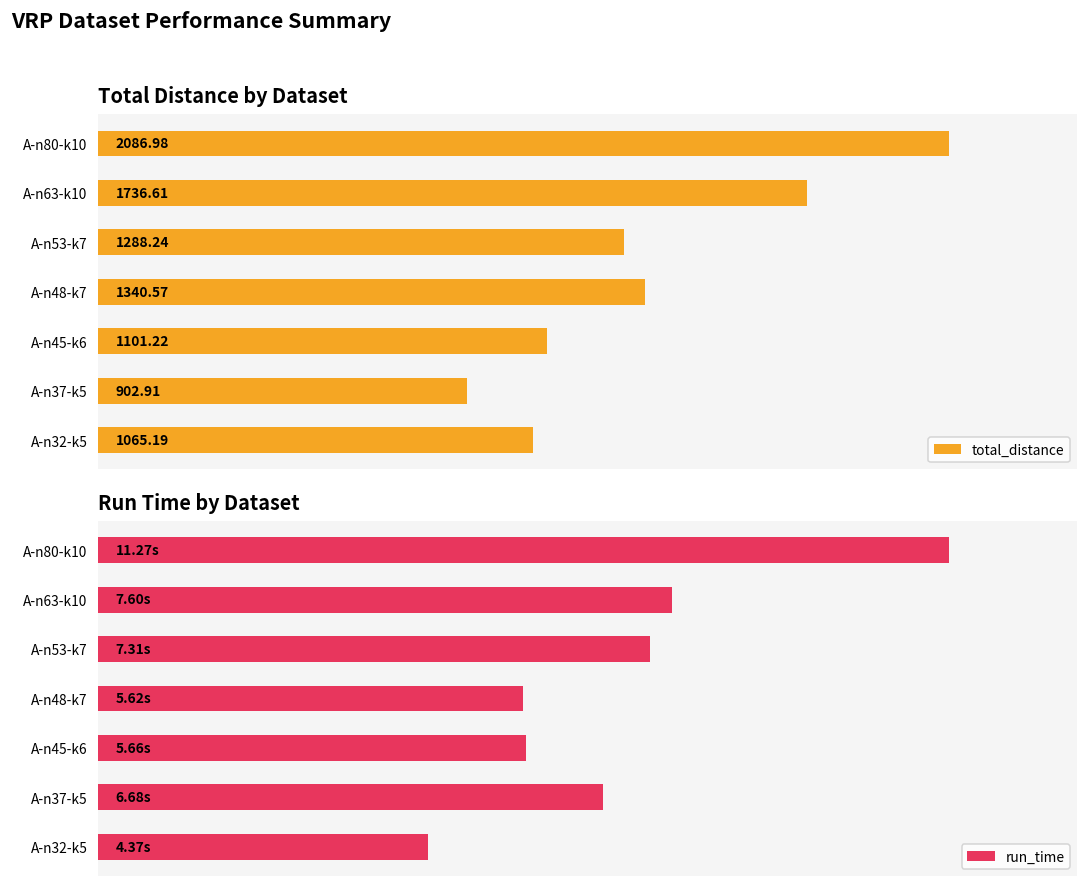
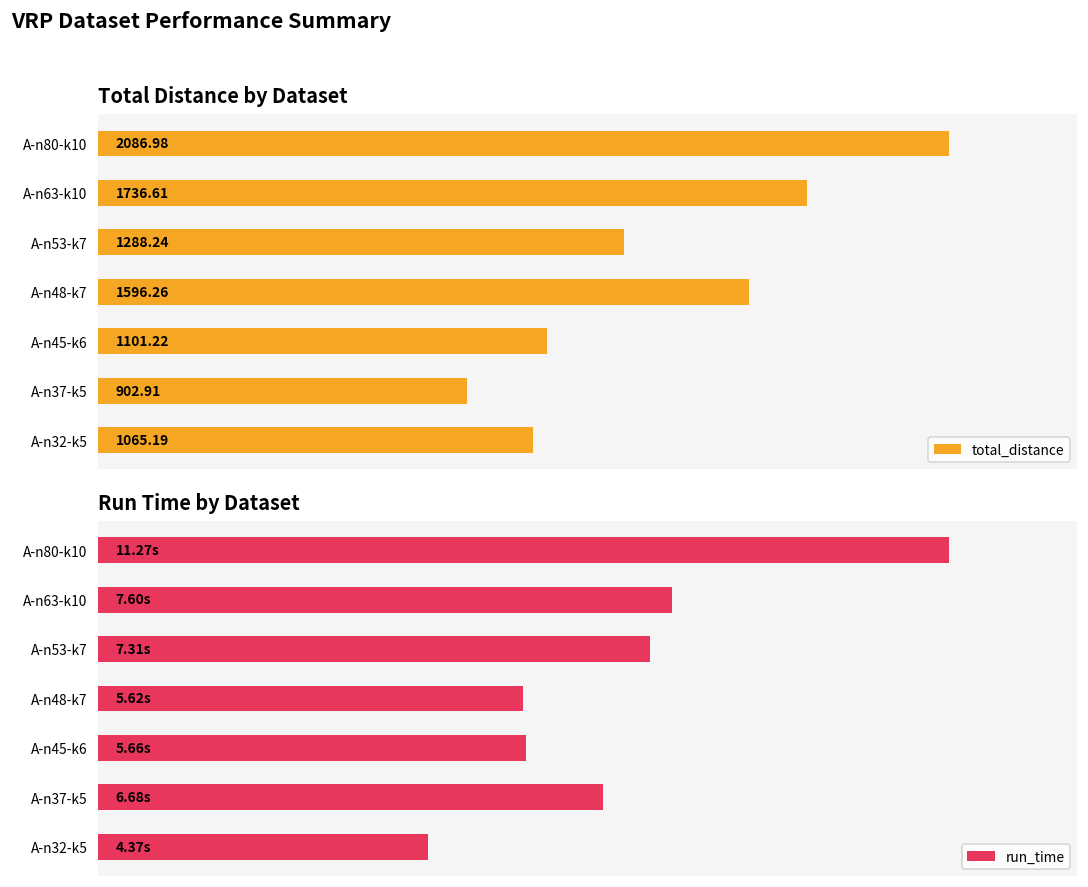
Total Distance by Dataset, A-n48-k7: 1340.57 -> 1596.26
